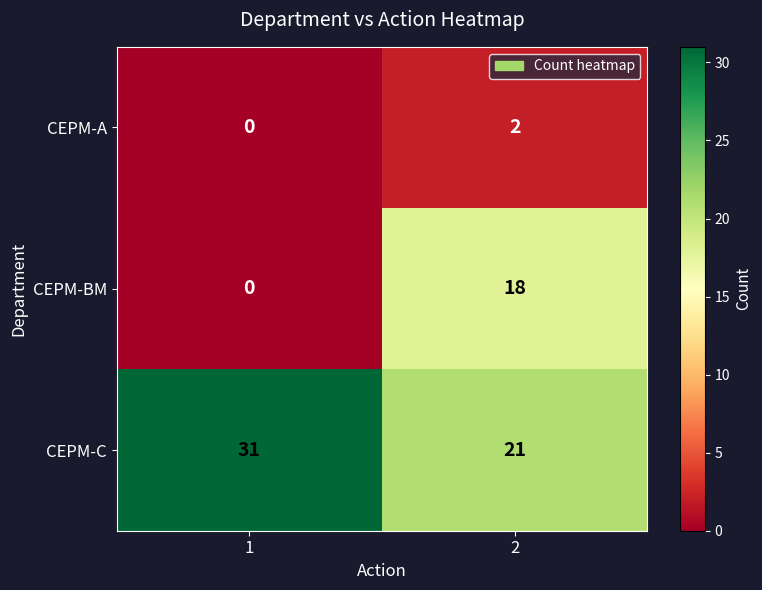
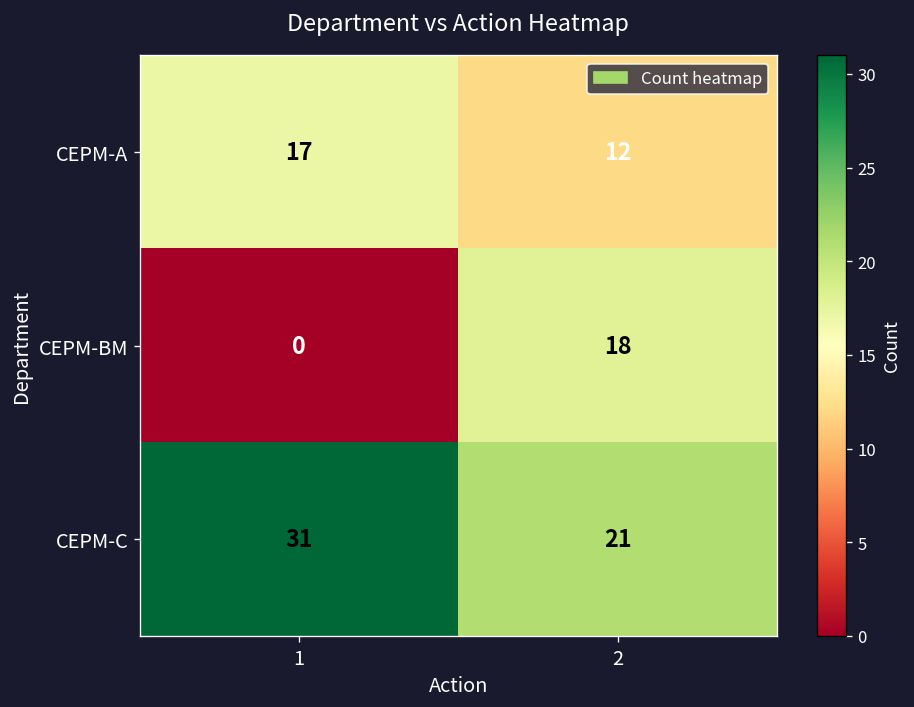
CEPM-A, 1: 0 -> 17
CEPM-A, 2: 2 -> 12
